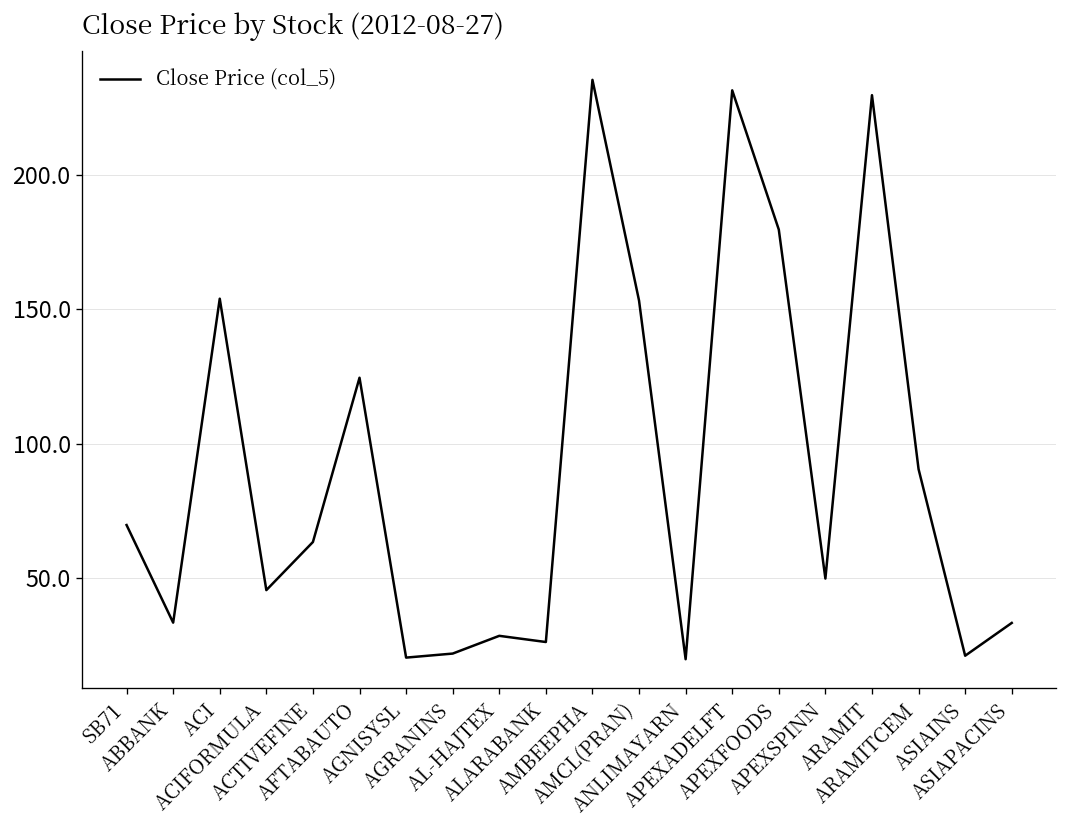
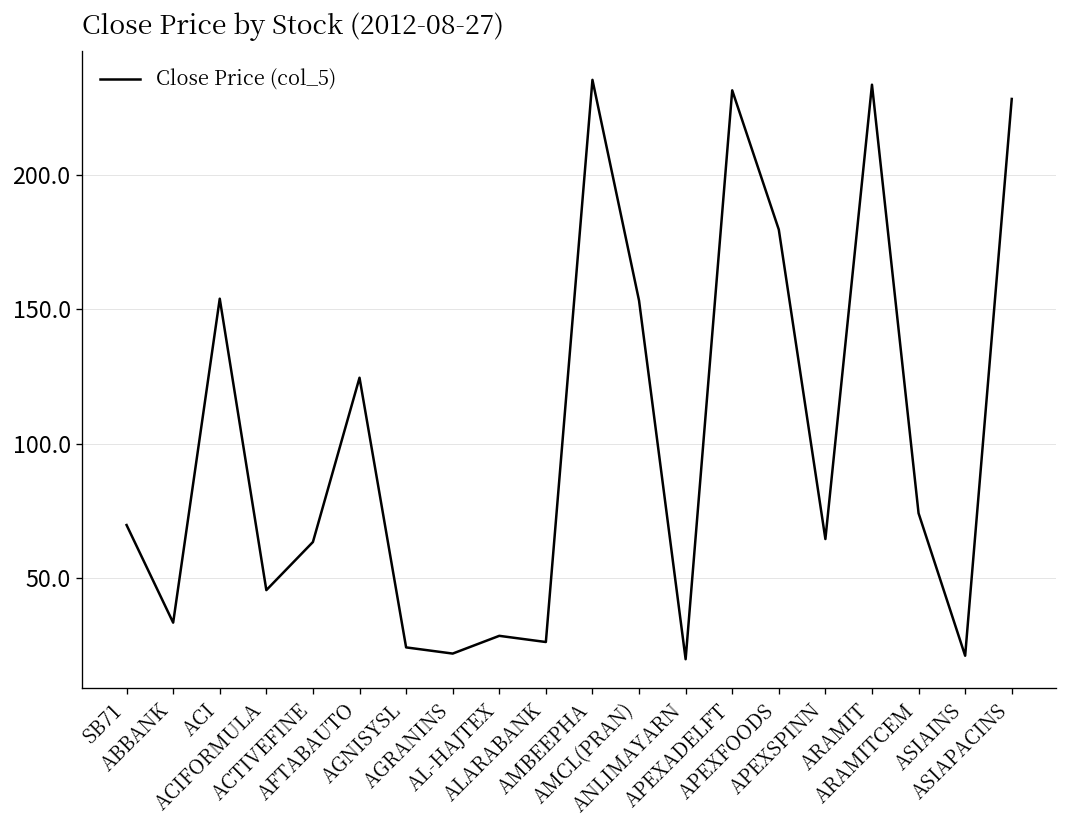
AGNISYSL: 20 -> 24
APEXSPINN: 50 -> 65
ARAMIT: 230 -> 234
ARAMITCEM: 91 -> 74
ASIAPACINS: 33 -> 228
